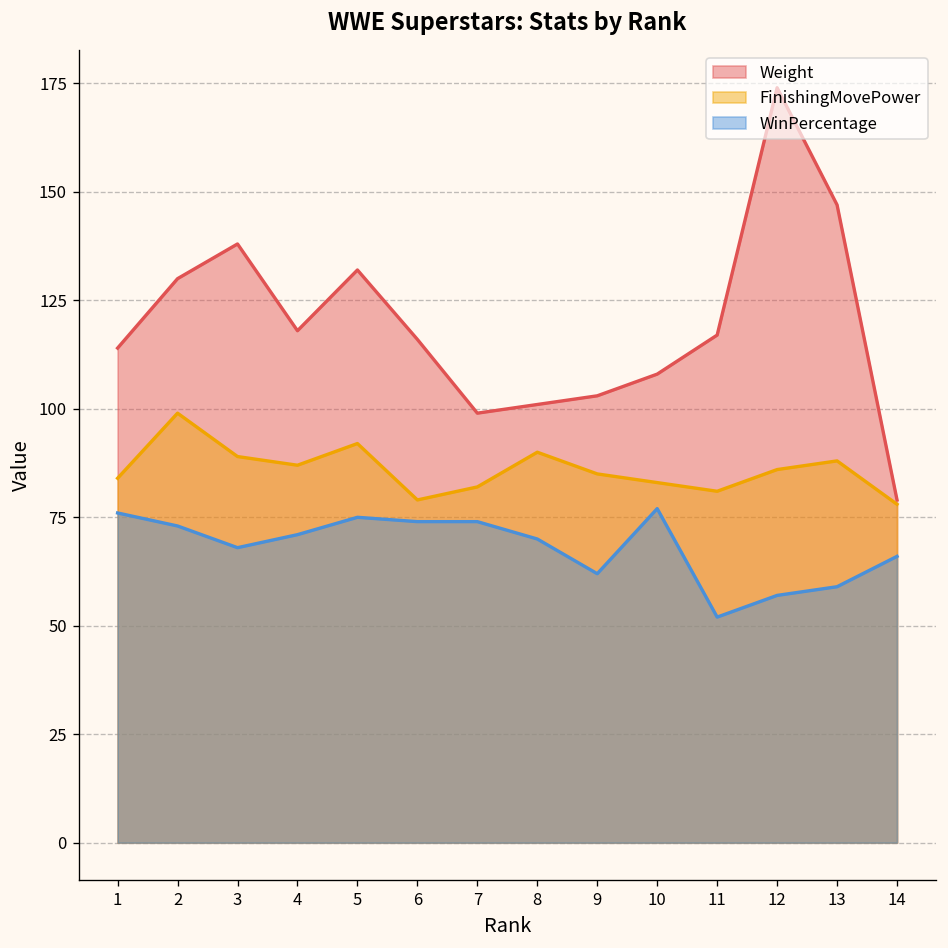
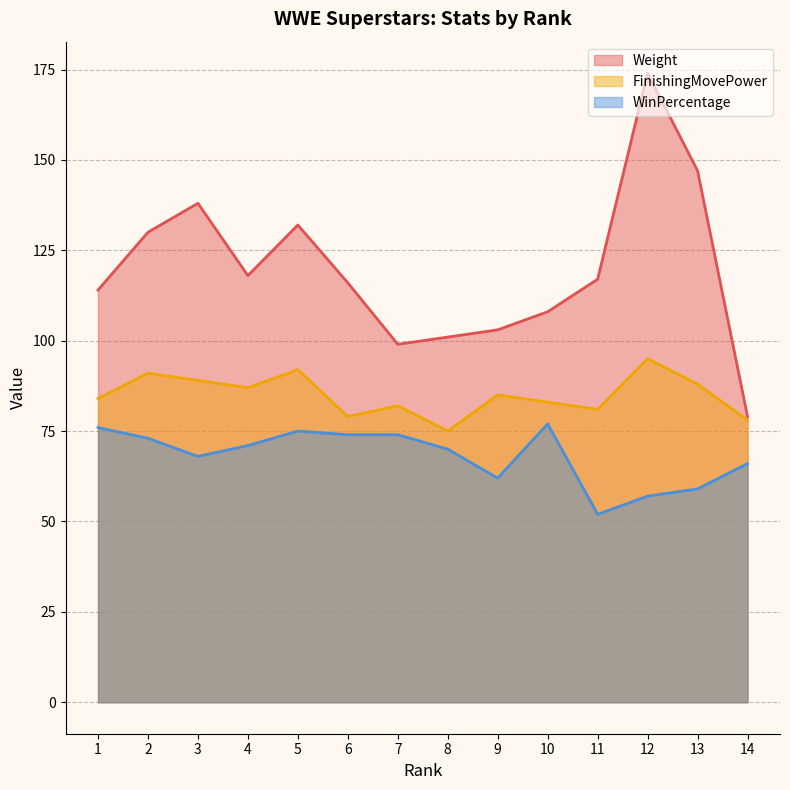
FinishingMovePower, 2: 99 -> 91
FinishingMovePower, 8: 90 -> 75
FinishingMovePower, 12: 86 -> 95
